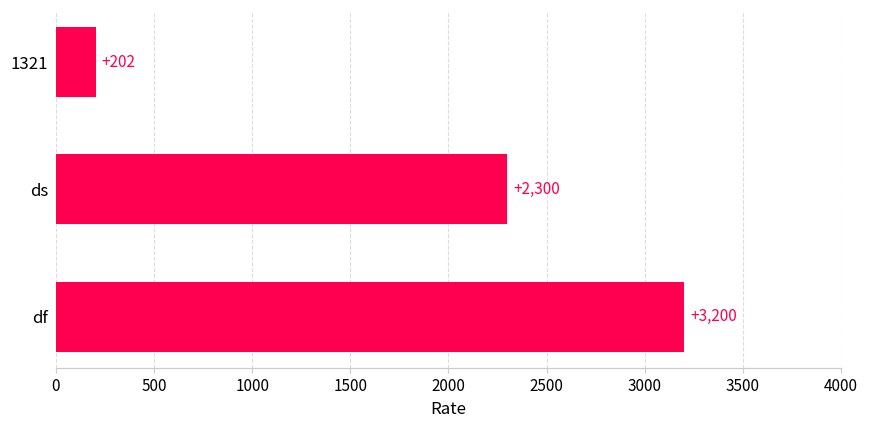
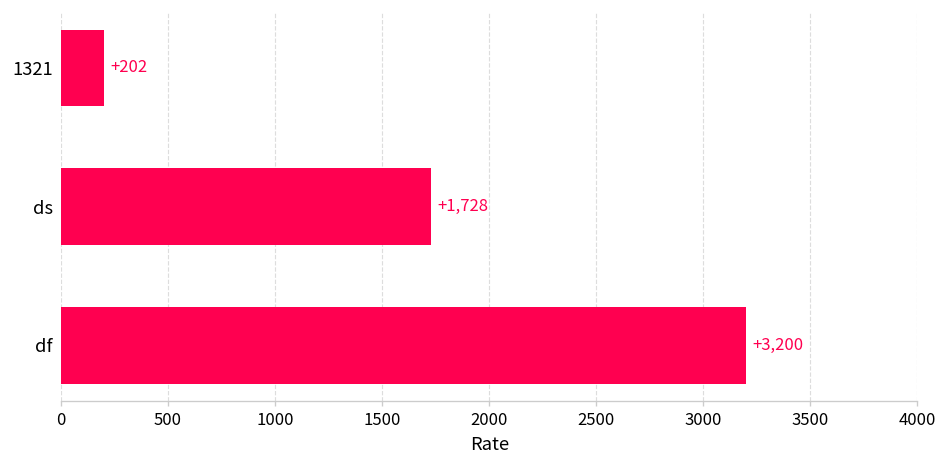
ds: +2,300 -> +1,728
